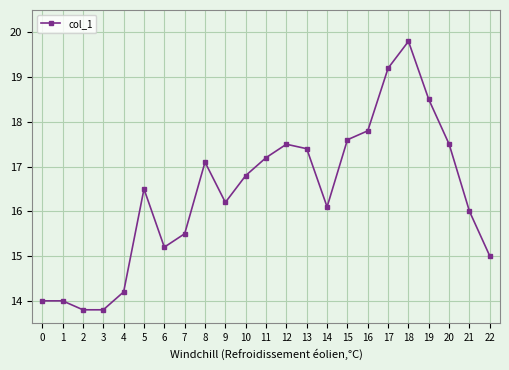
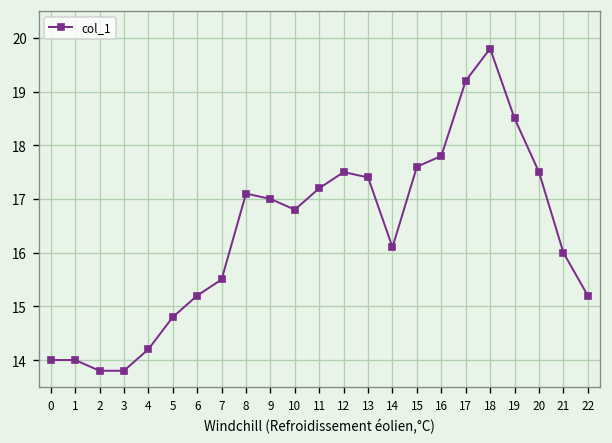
5: 16.5 -> 14.8
9: 16.2 -> 17.0
22: 15.0 -> 15.2
